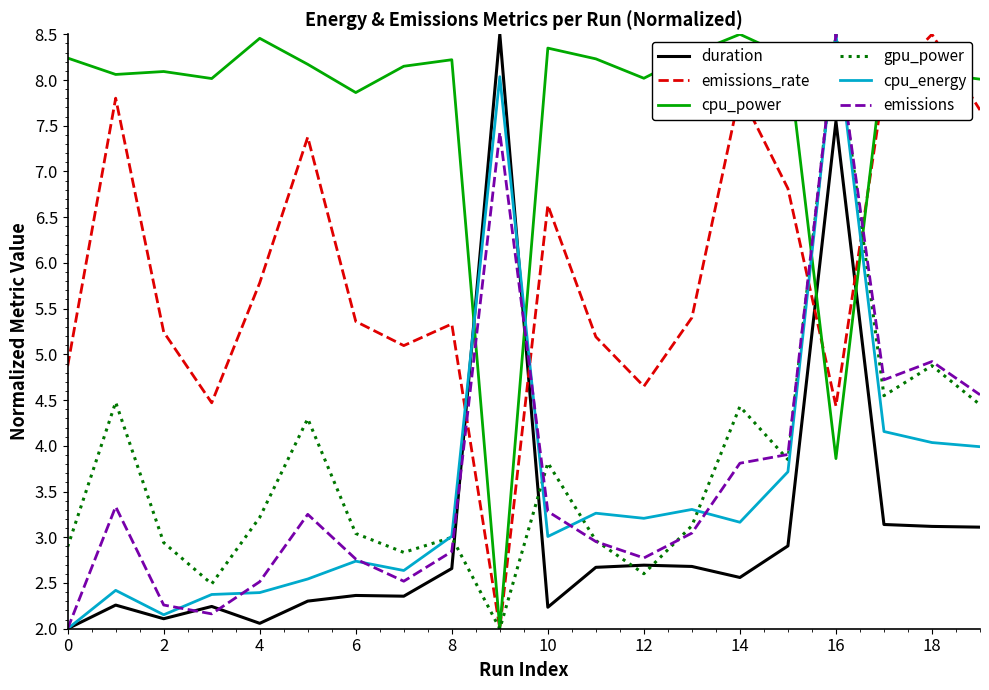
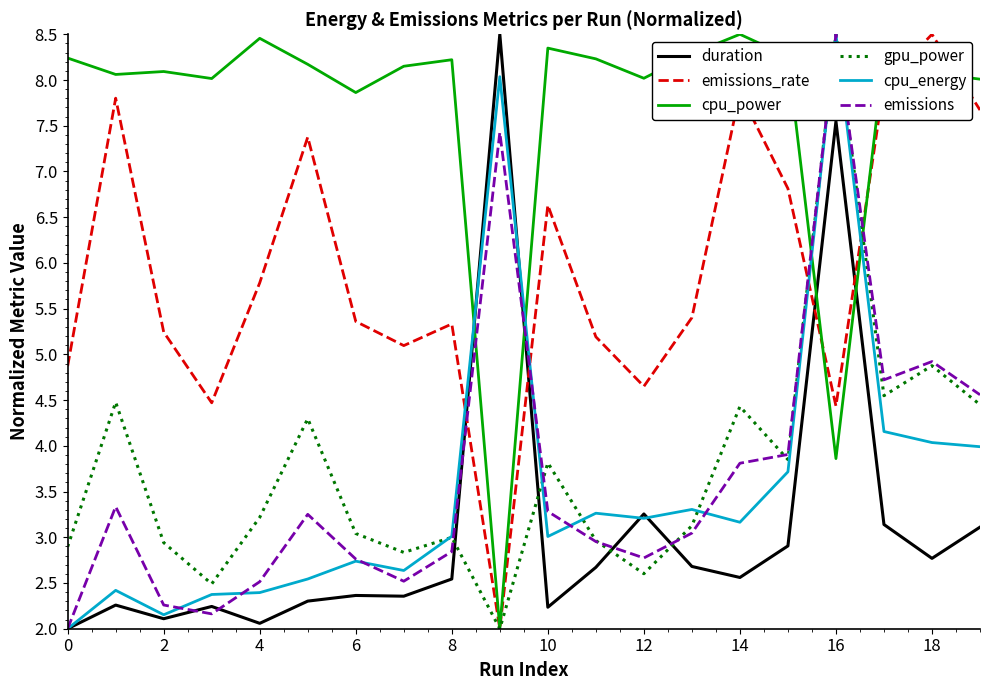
duration, 8: 2.7 -> 2.5
duration, 12: 2.7 -> 3.3
duration, 18: 3.1 -> 2.8
